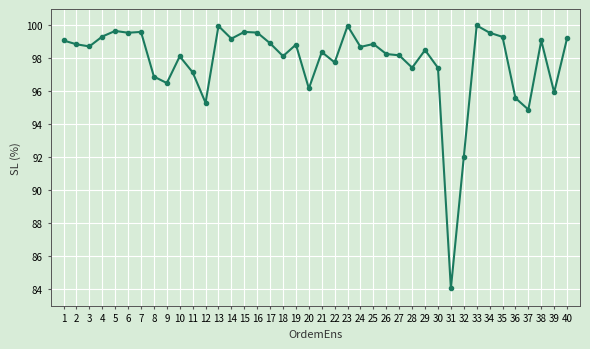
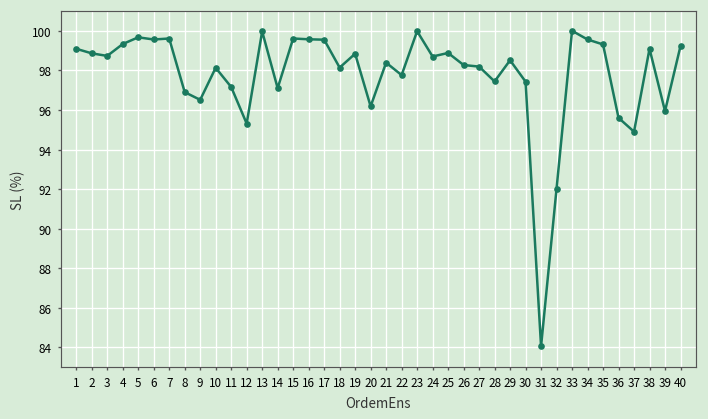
14: 99.2 -> 97.1
17: 98.9 -> 99.6
